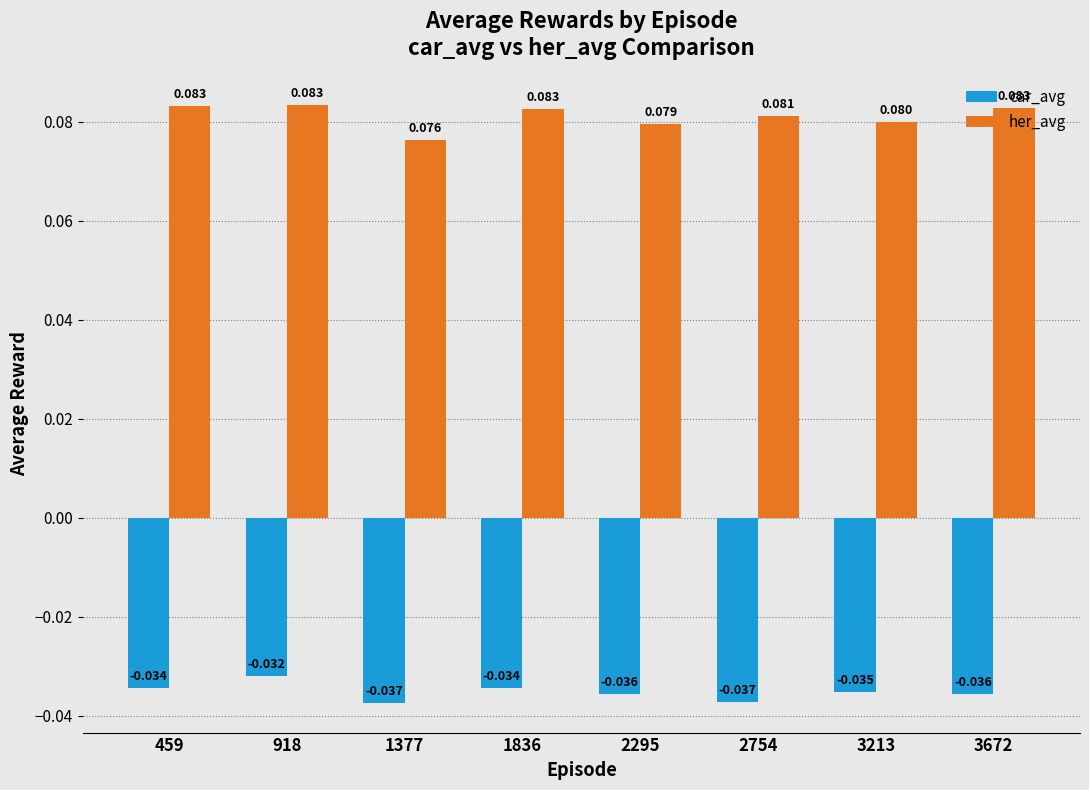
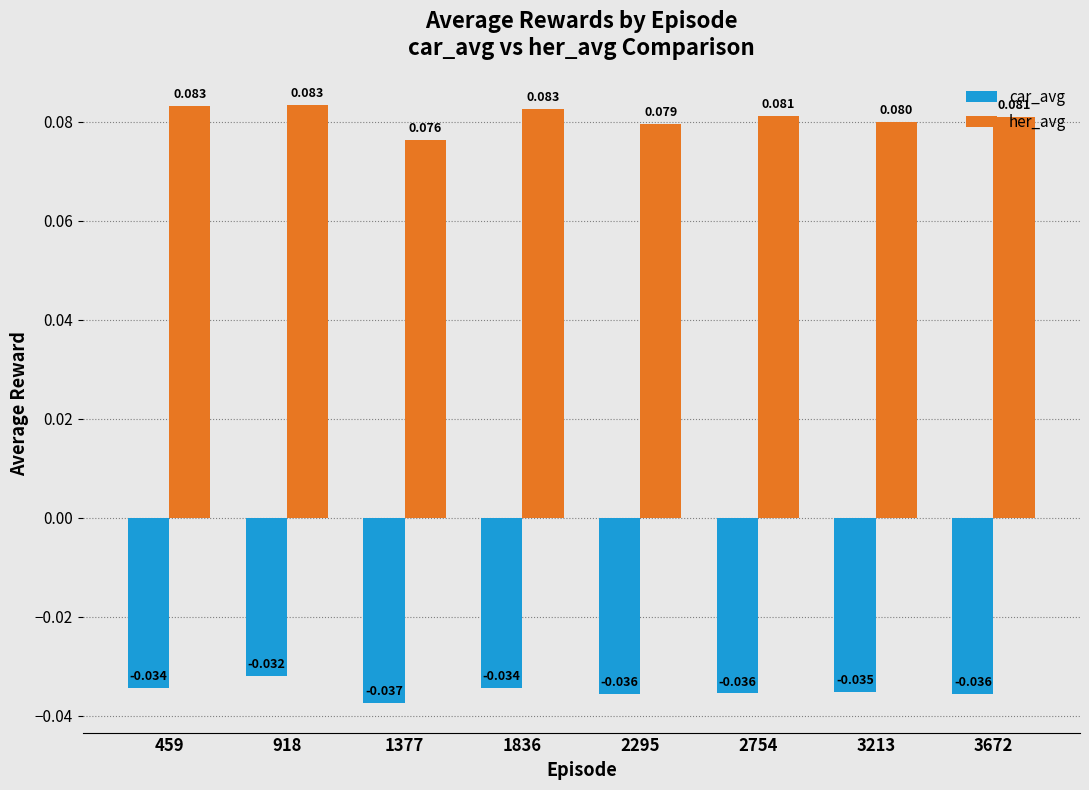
car_avg, 2754: -0.037 -> -0.036
her_avg, 3672: 0.083 -> 0.081
